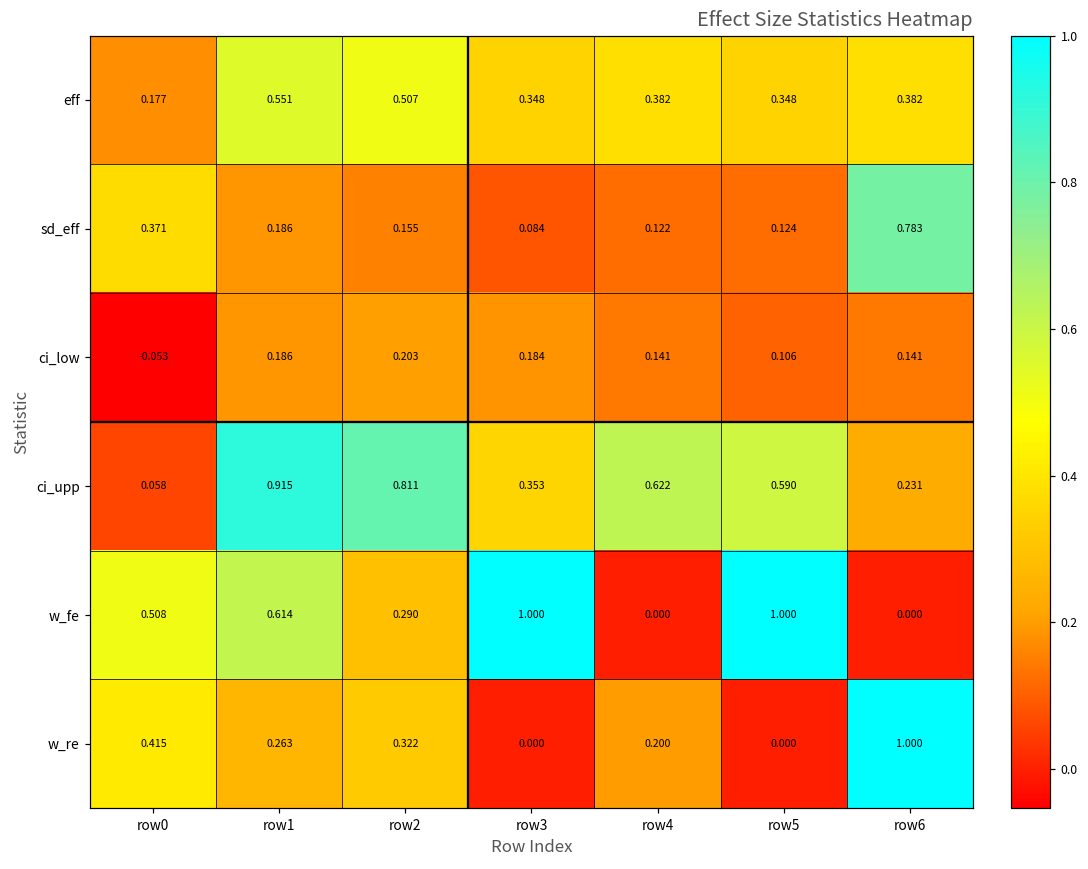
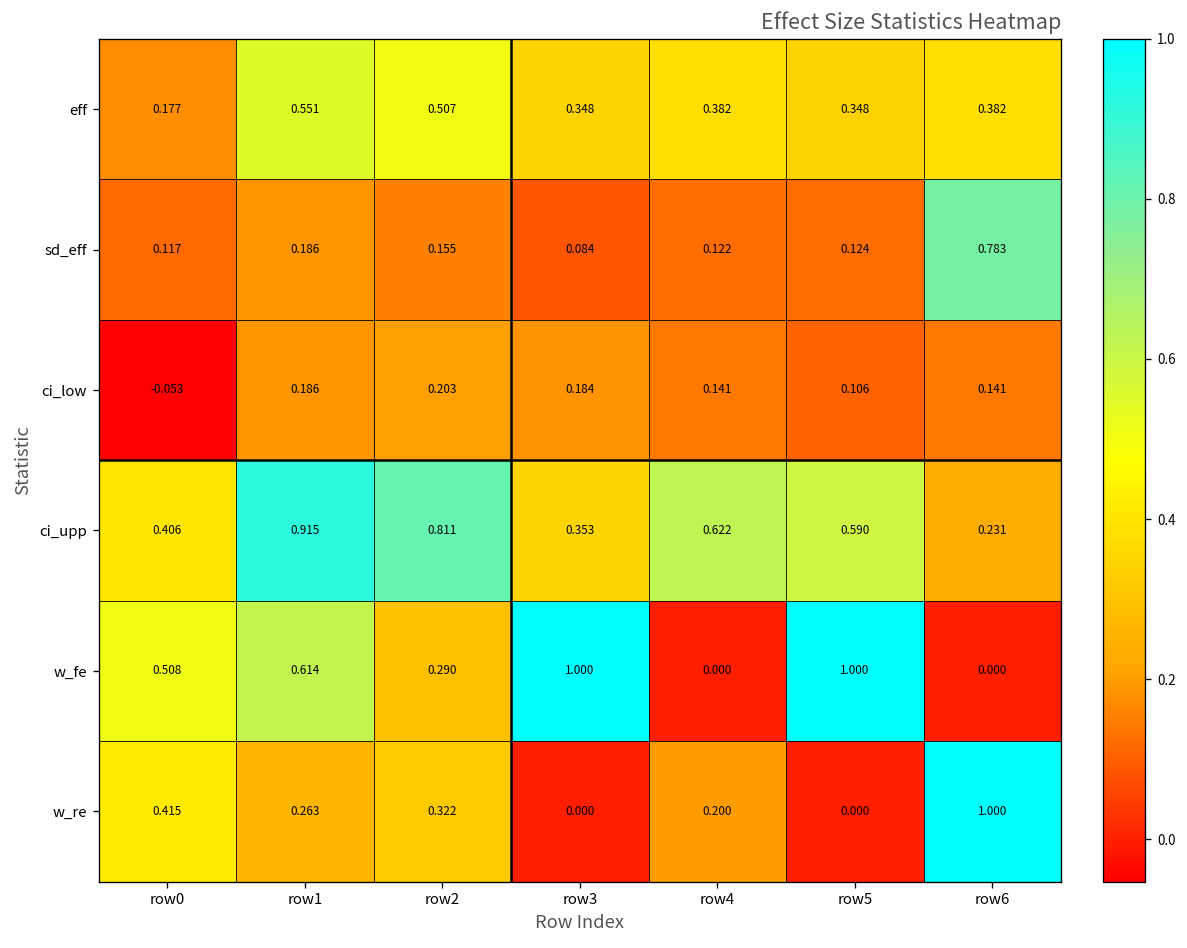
sd_eff, row0: 0.371 -> 0.117
ci_upp, row0: 0.058 -> 0.406
